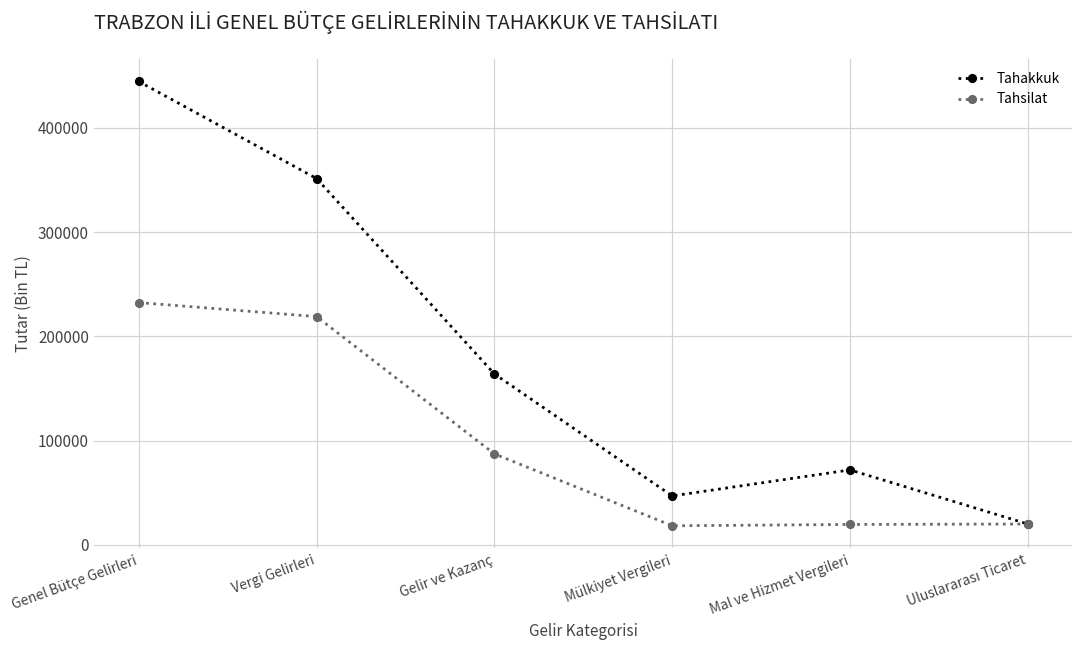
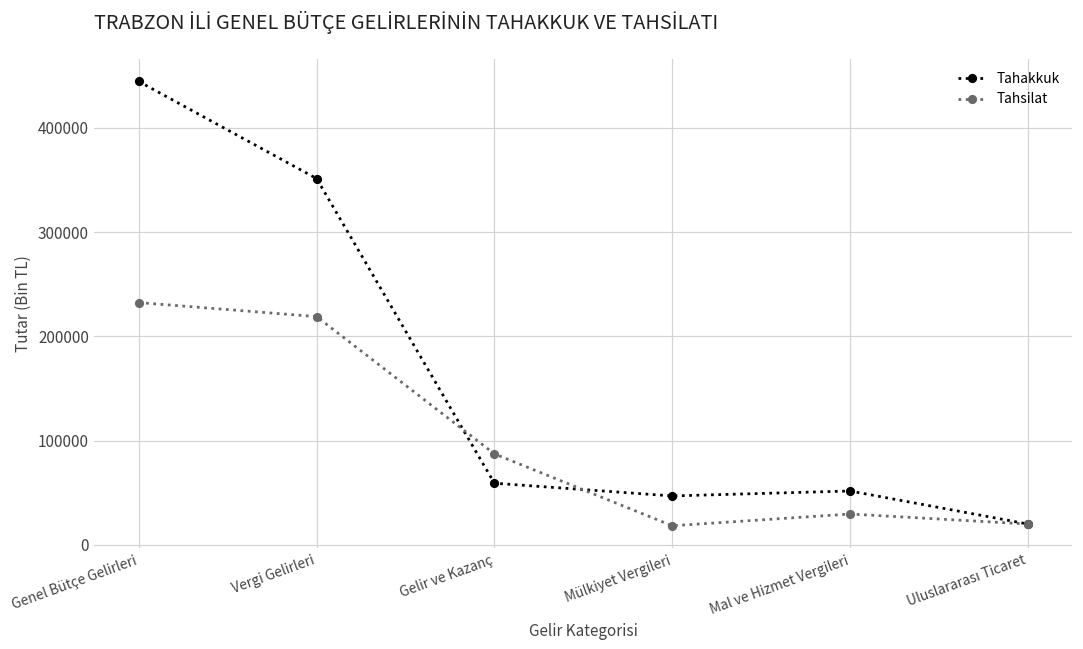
Tahakkuk, Gelir ve Kazanç: 160000 -> 60000
Tahakkuk, Mal ve Hizmet Vergileri: 70000 -> 50000
Tahsilat, Mal ve Hizmet Vergileri: 20000 -> 30000
